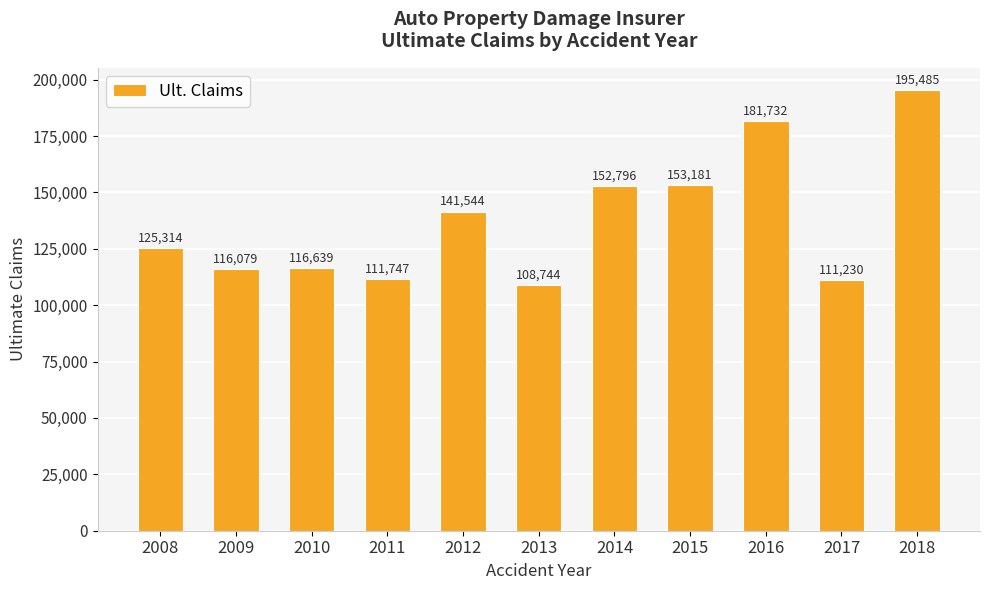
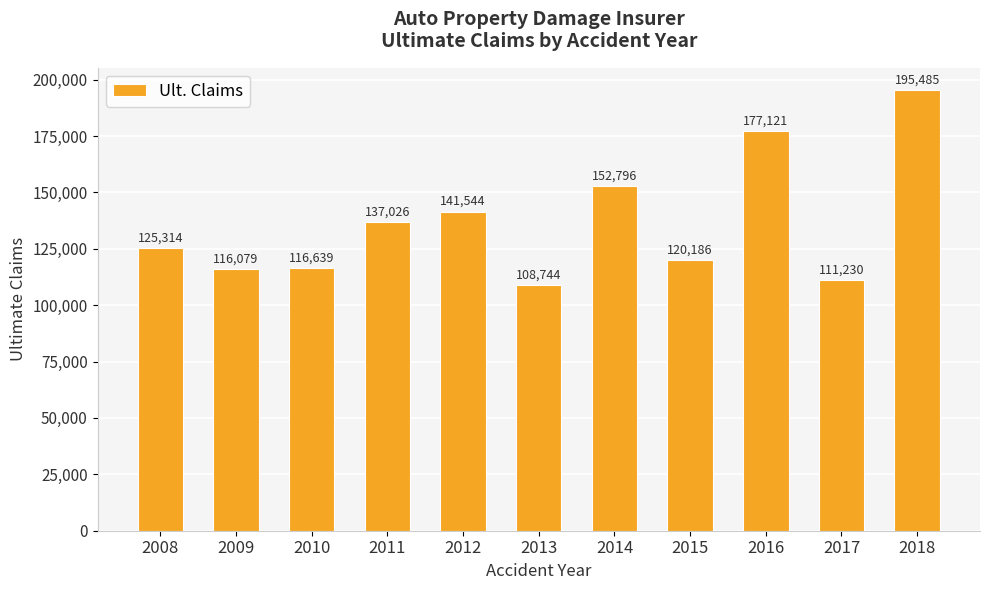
2011: 111,747 -> 137,026
2015: 153,181 -> 120,186
2016: 181,732 -> 177,121
